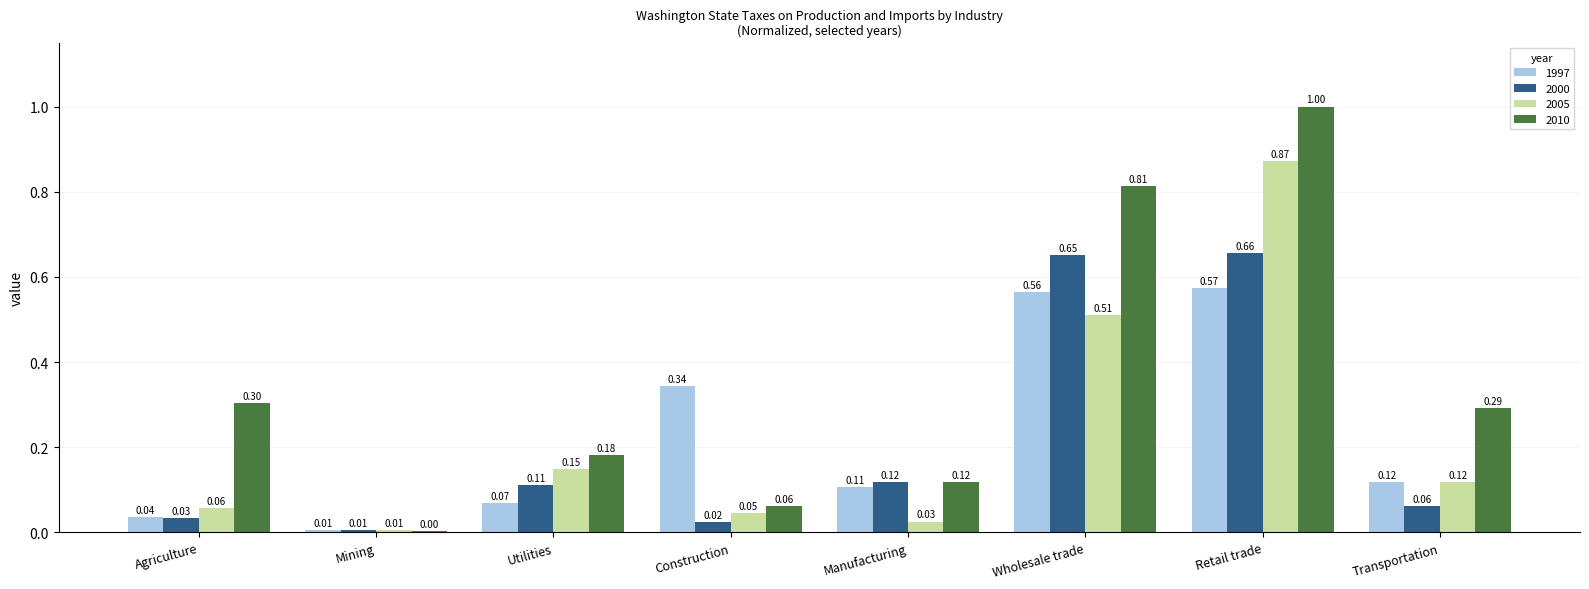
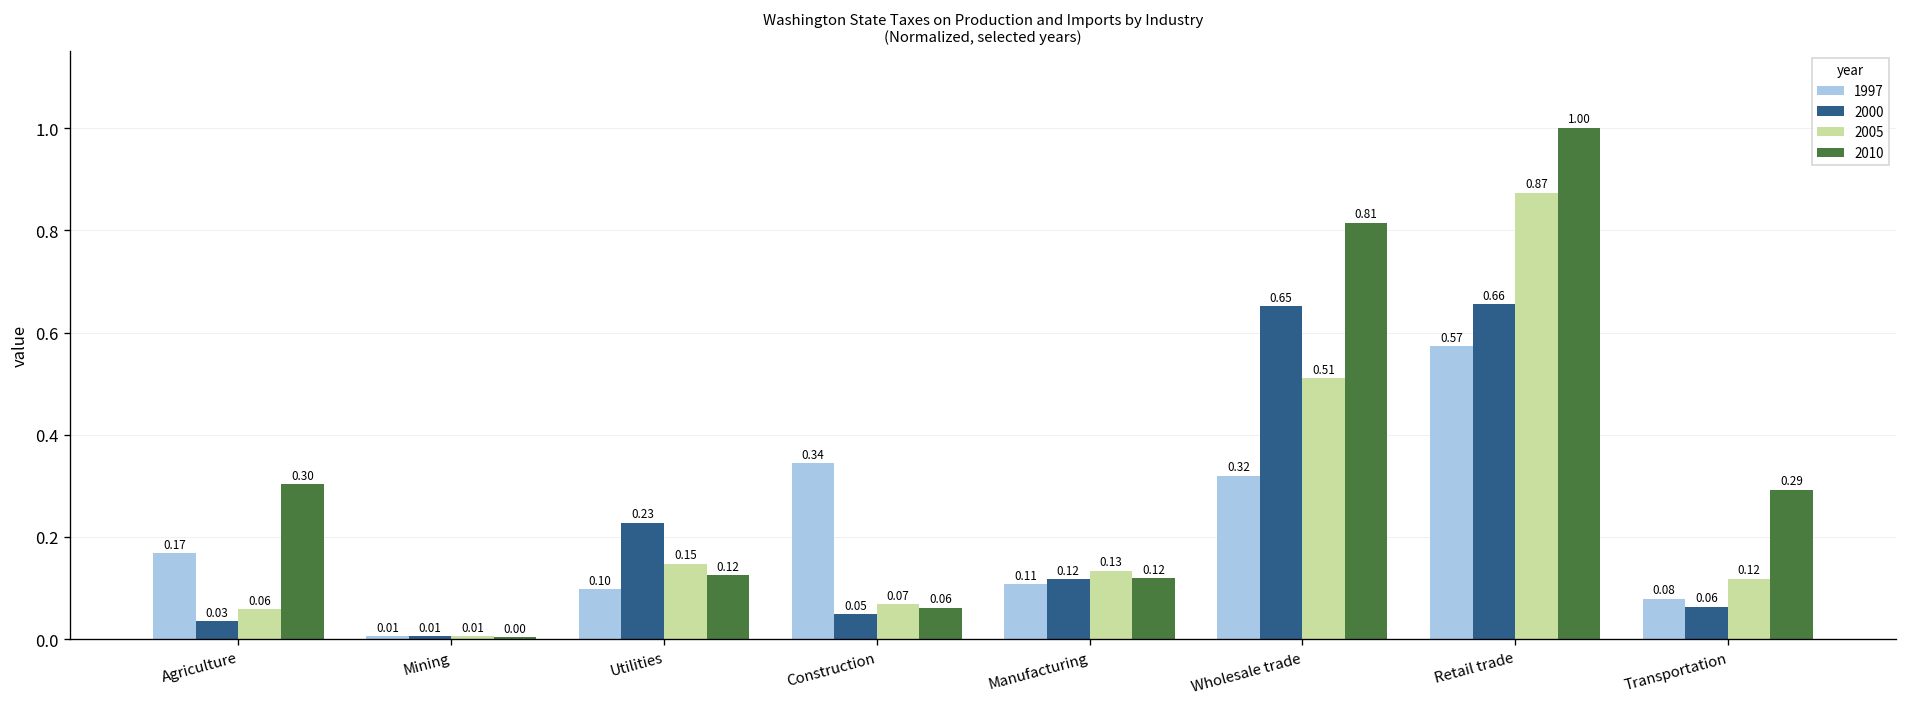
1997, Agriculture: 0.04 -> 0.17
1997, Utilities: 0.07 -> 0.10
2000, Utilities: 0.11 -> 0.23
2010, Utilities: 0.18 -> 0.12
2000, Construction: 0.02 -> 0.05
2005, Construction: 0.05 -> 0.07
2005, Manufacturing: 0.03 -> 0.13
1997, Wholesale trade: 0.56 -> 0.32
1997, Transportation: 0.12 -> 0.08
